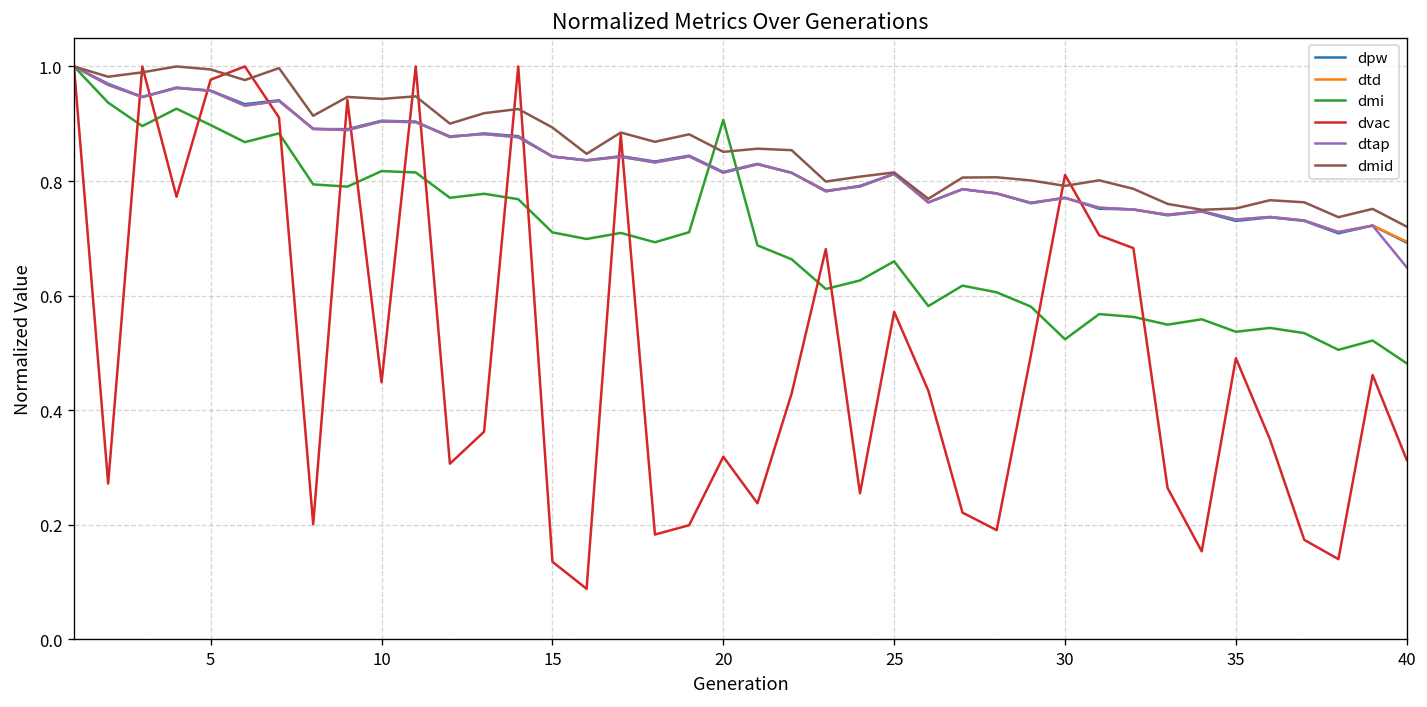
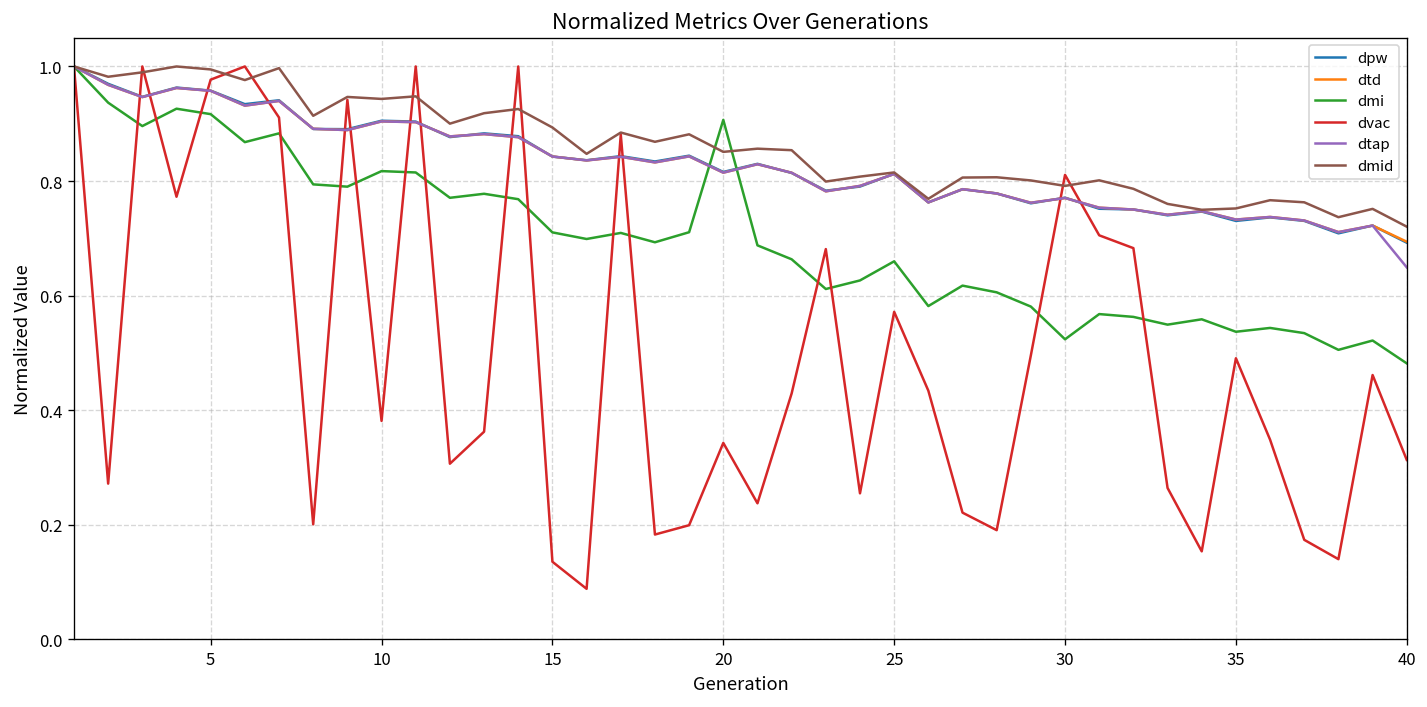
dmi, 5: 0.90 -> 0.92
dvac, 10: 0.45 -> 0.38
dvac, 20: 0.32 -> 0.34
